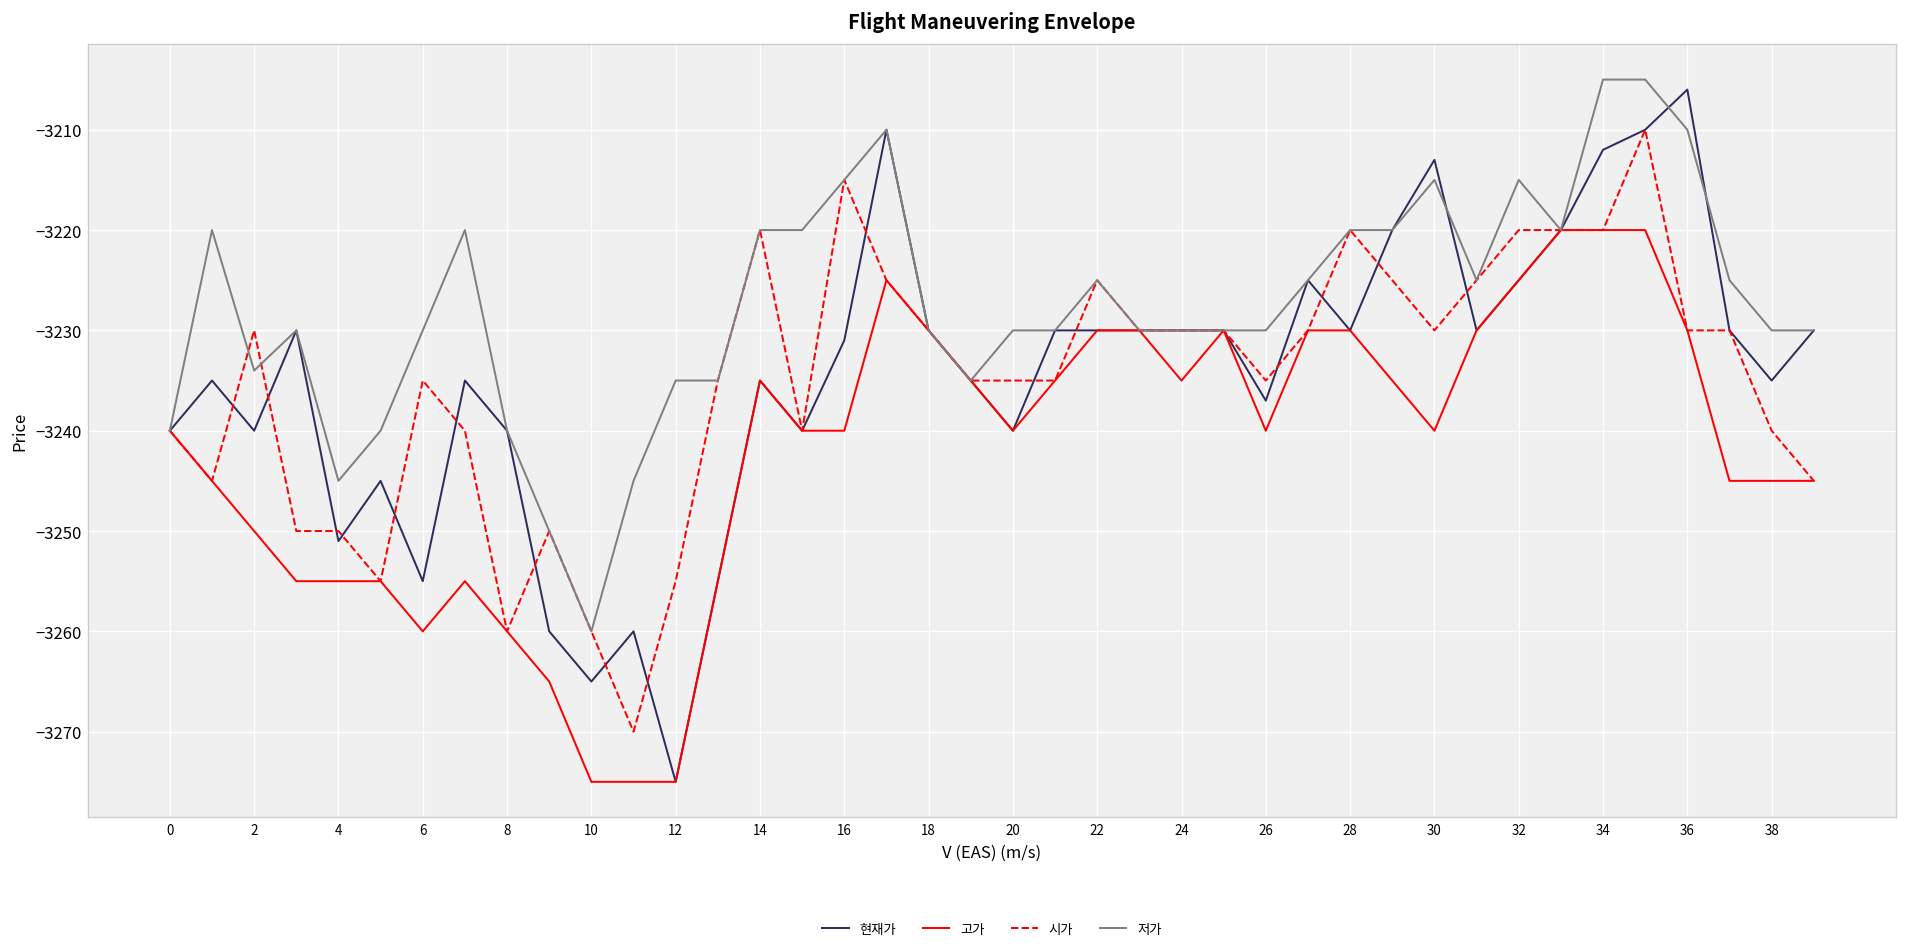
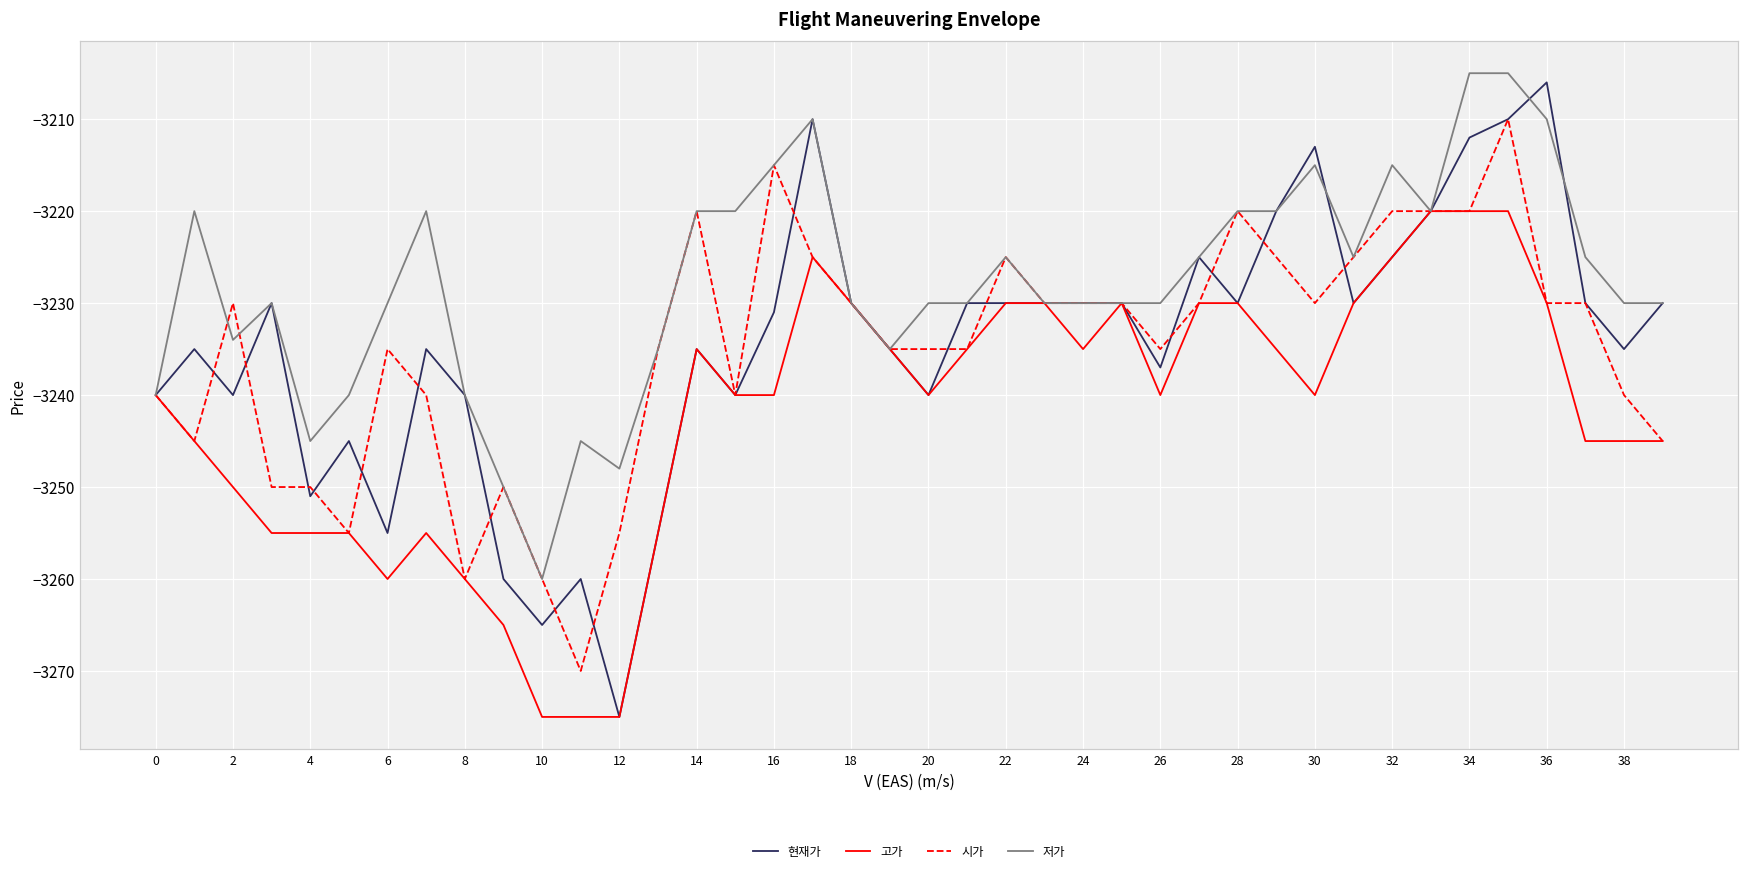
저가, 12: -3235 -> -3248
